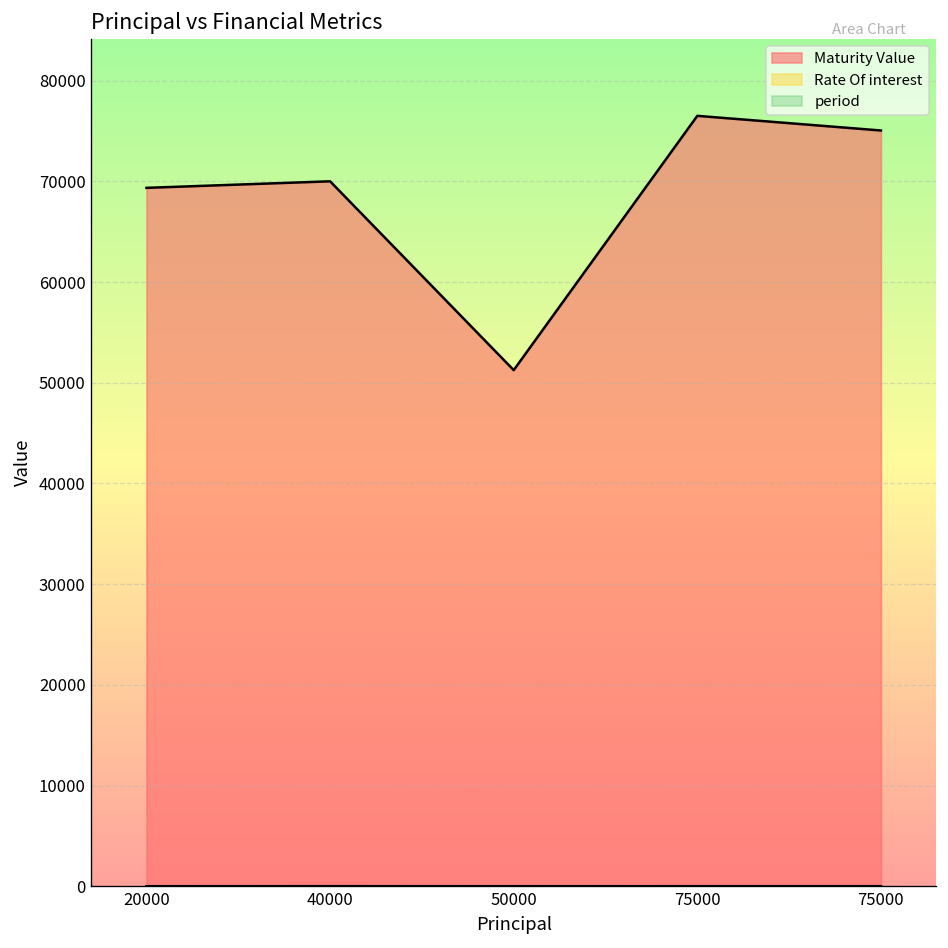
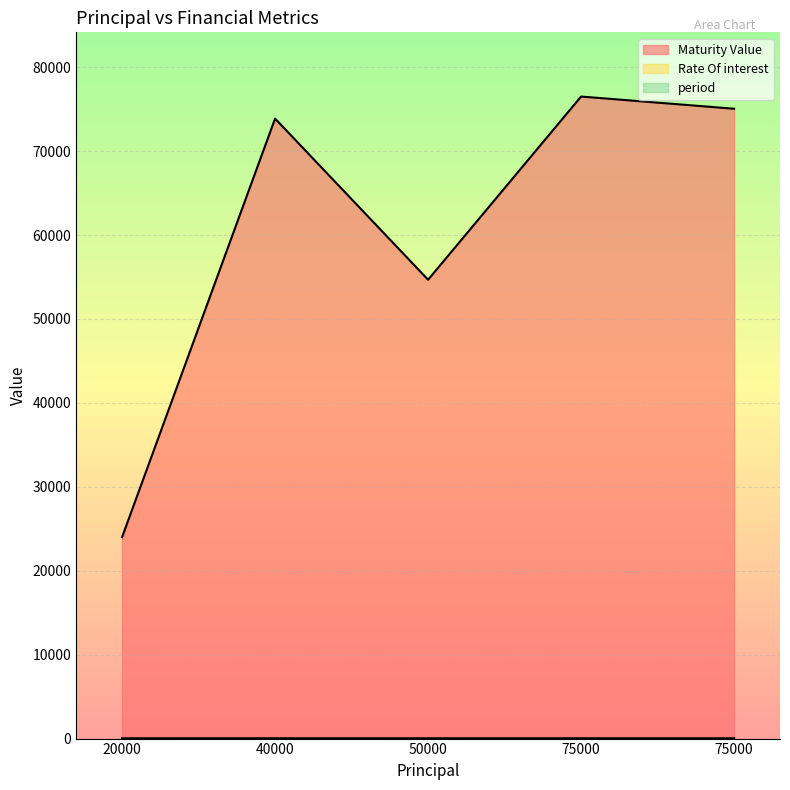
Maturity Value, 20000: 69000 -> 24000
Maturity Value, 40000: 70000 -> 74000
Maturity Value, 50000: 51000 -> 55000
